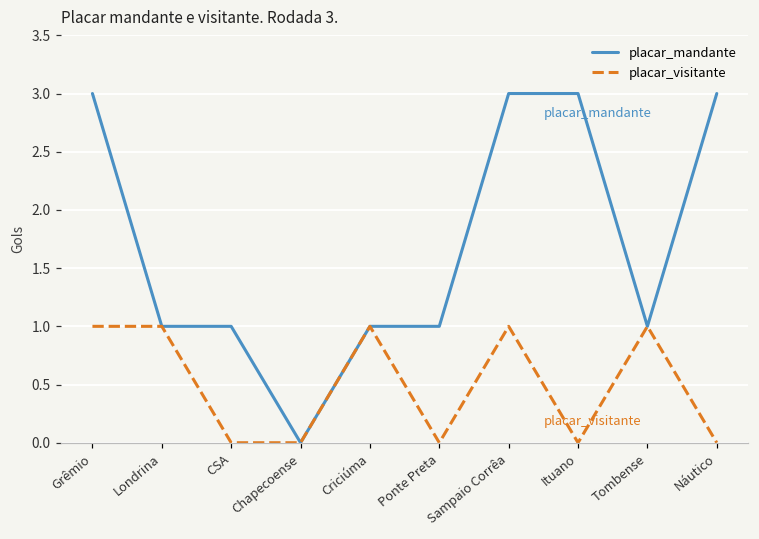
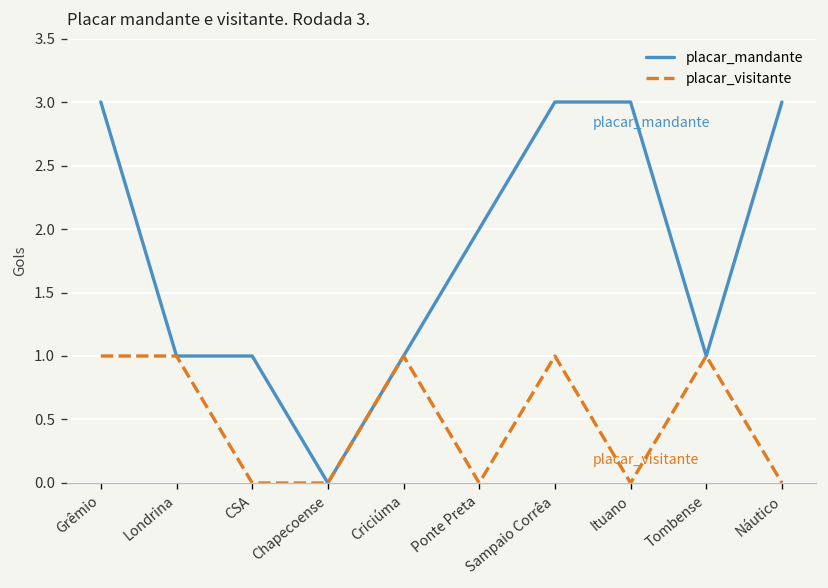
placar_mandante, Ponte Preta: 1 -> 2
